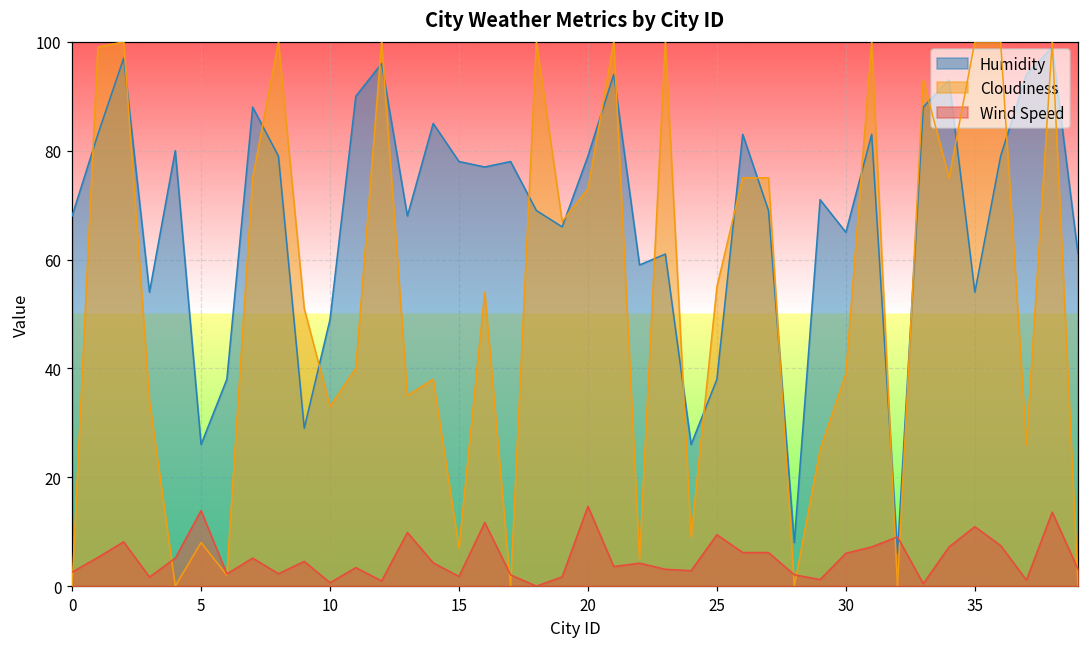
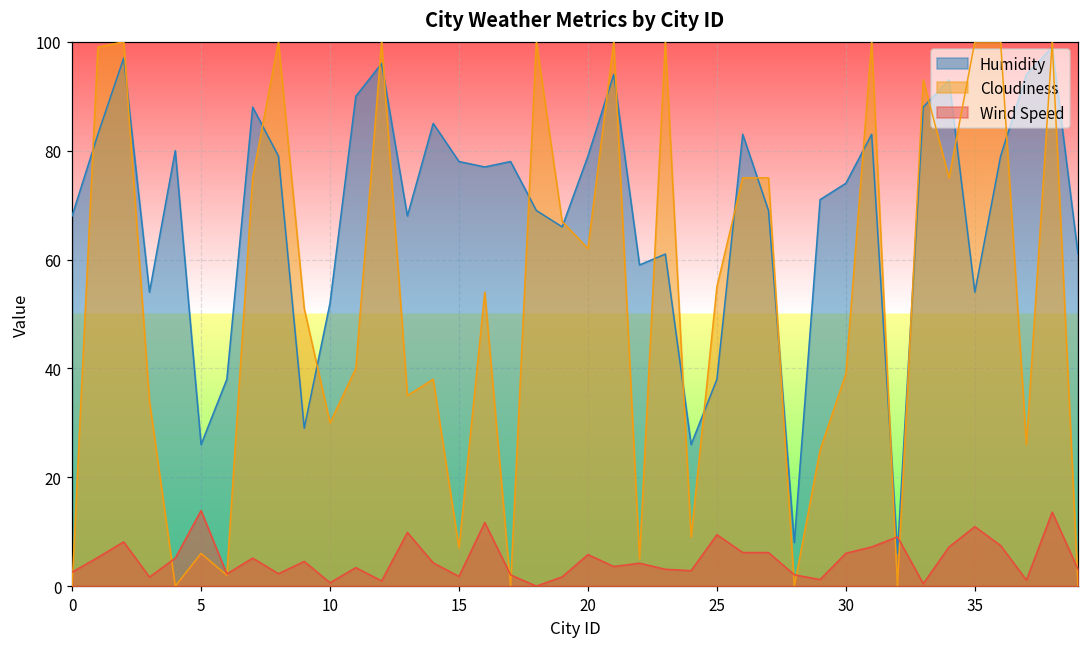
Cloudiness, 5: 8 -> 6
Humidity, 10: 49 -> 52
Cloudiness, 10: 33 -> 30
Cloudiness, 20: 73 -> 62
Wind Speed, 20: 15 -> 6
Humidity, 30: 65 -> 74
